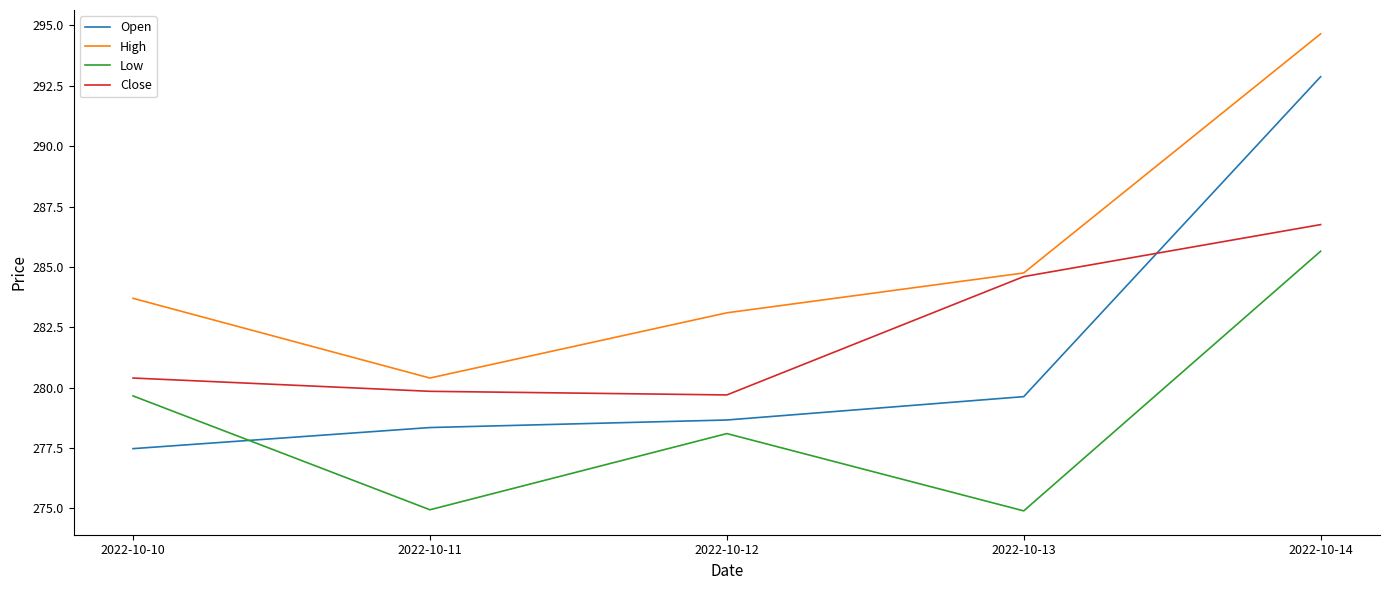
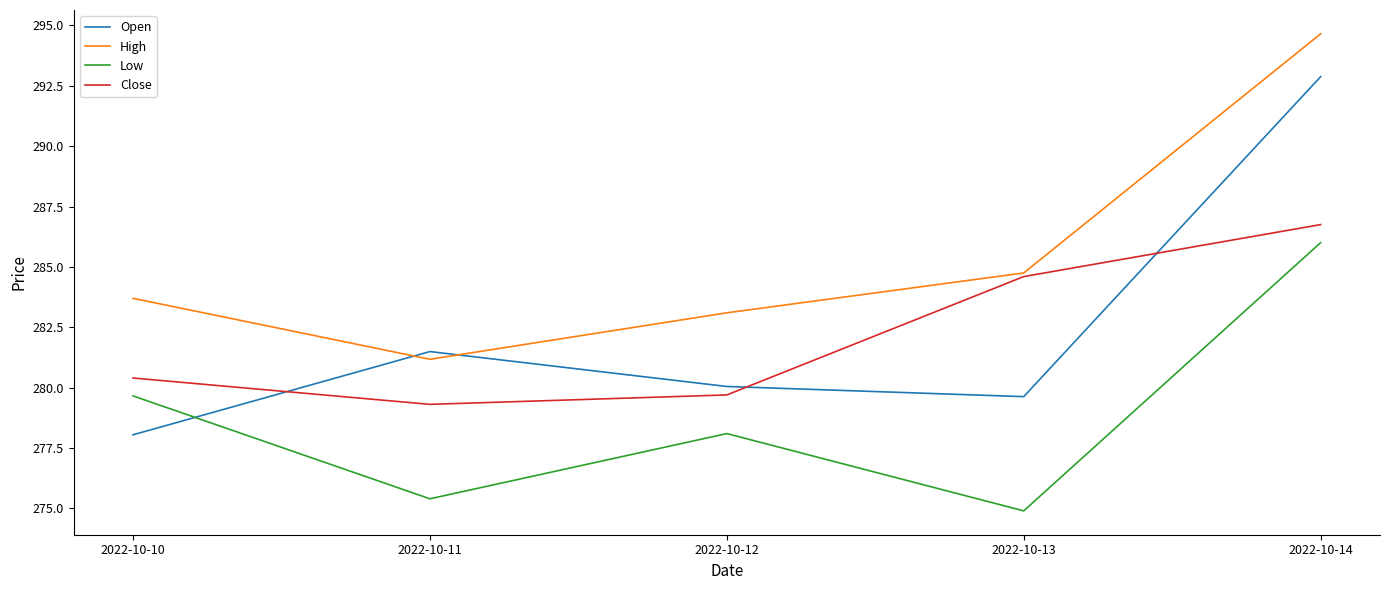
Open, 2022-10-10: 277.5 -> 278.0
Open, 2022-10-11: 278.4 -> 281.5
High, 2022-10-11: 280.4 -> 281.2
Low, 2022-10-11: 274.9 -> 275.4
Close, 2022-10-11: 279.9 -> 279.3
Open, 2022-10-12: 278.7 -> 280.0
Low, 2022-10-14: 285.6 -> 286.0
